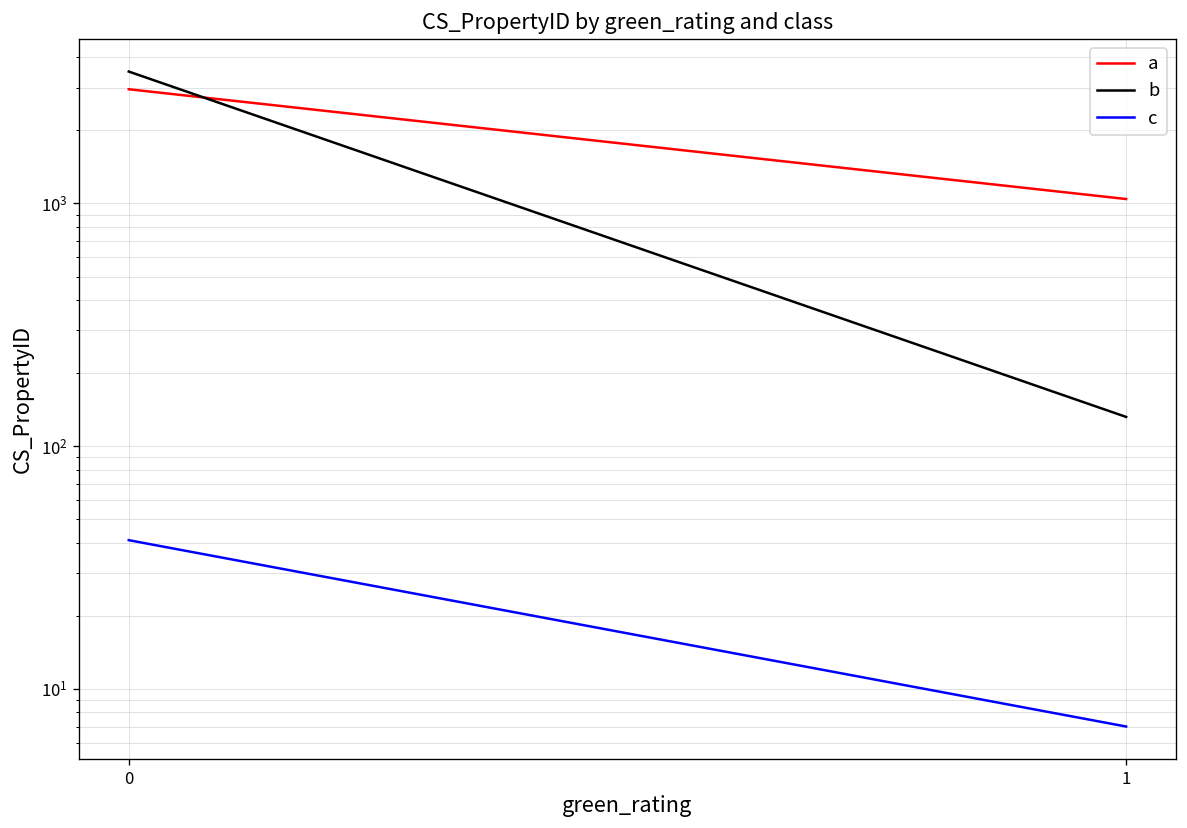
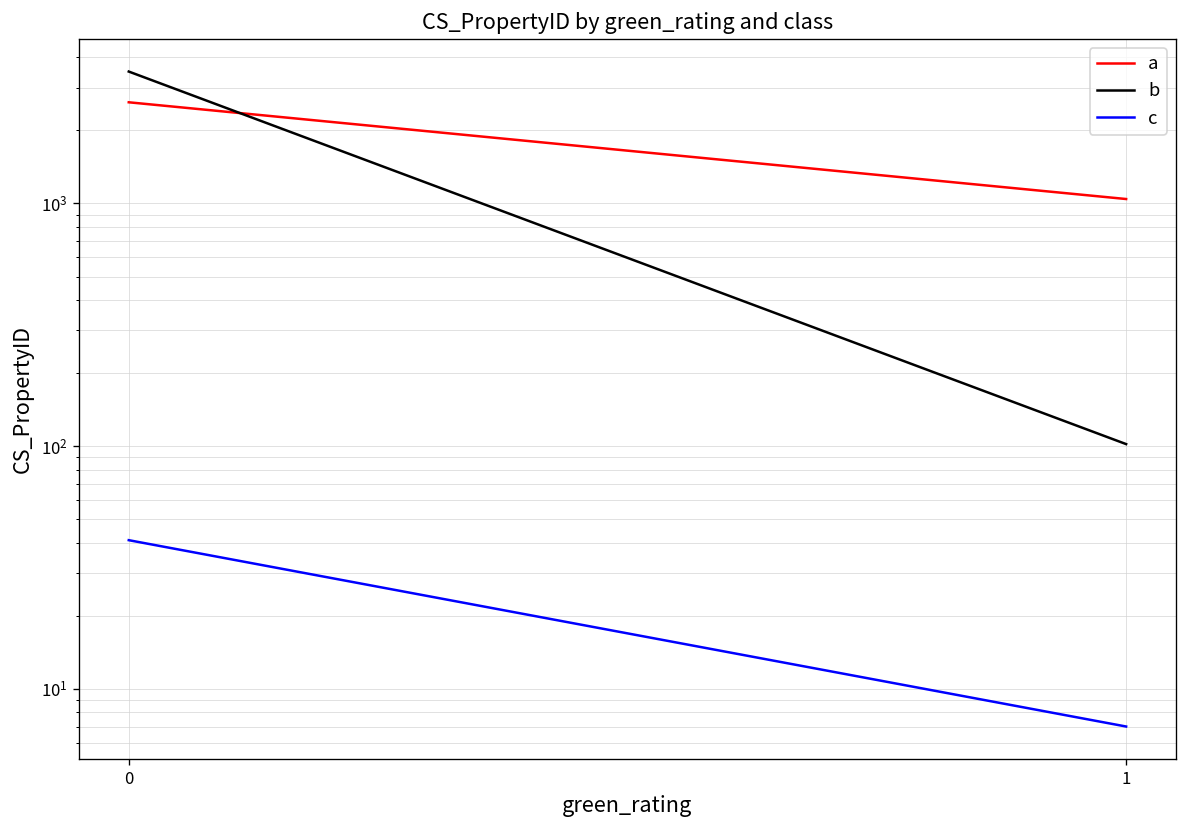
a, 0: 3000 -> 2600
b, 1: 130 -> 100
